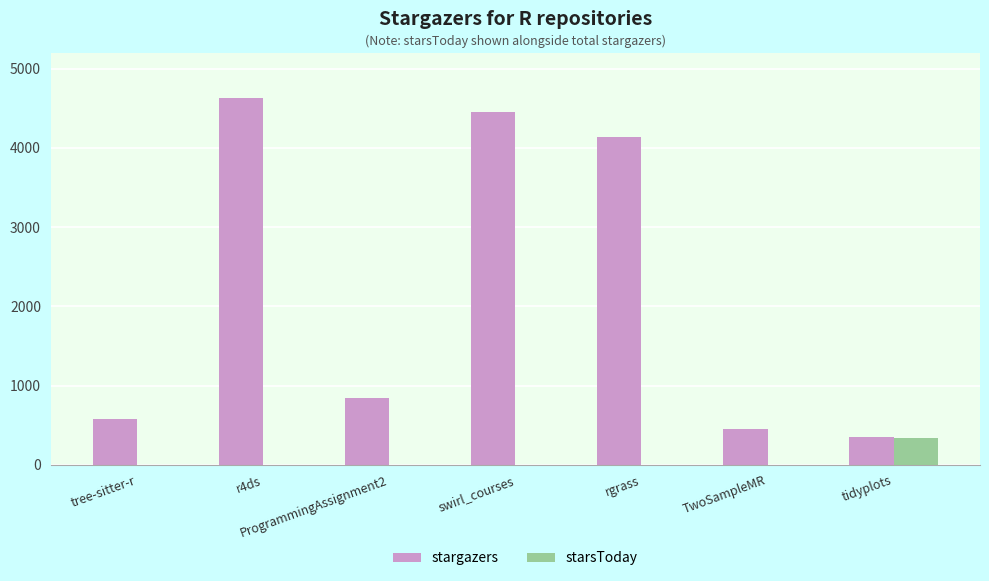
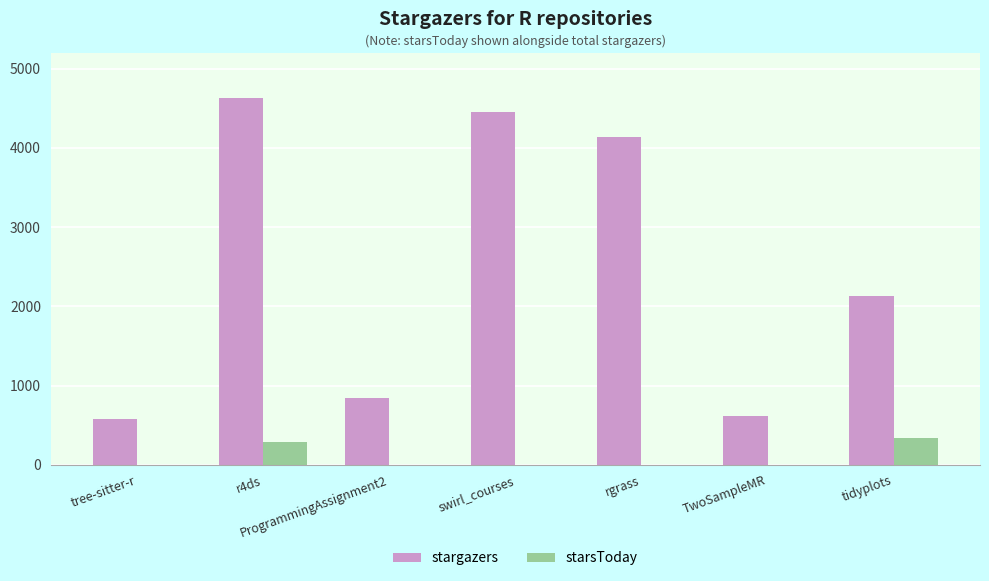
starsToday, r4ds: 0 -> 300
stargazers, TwoSampleMR: 500 -> 600
stargazers, tidyplots: 400 -> 2100
